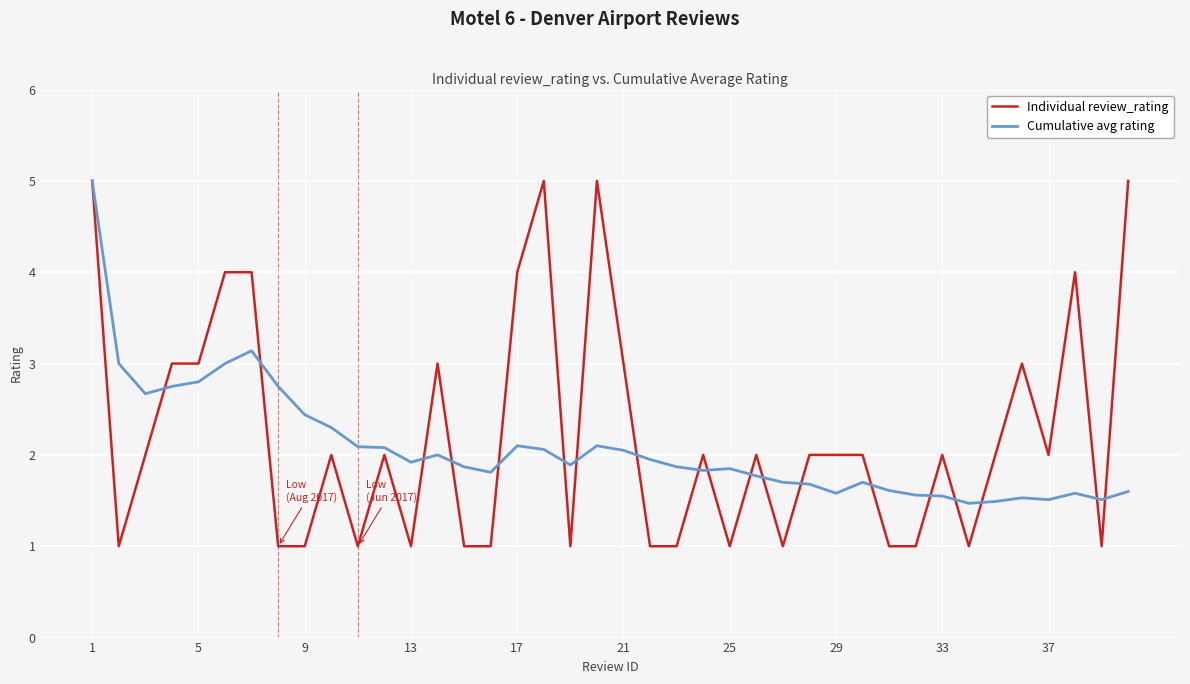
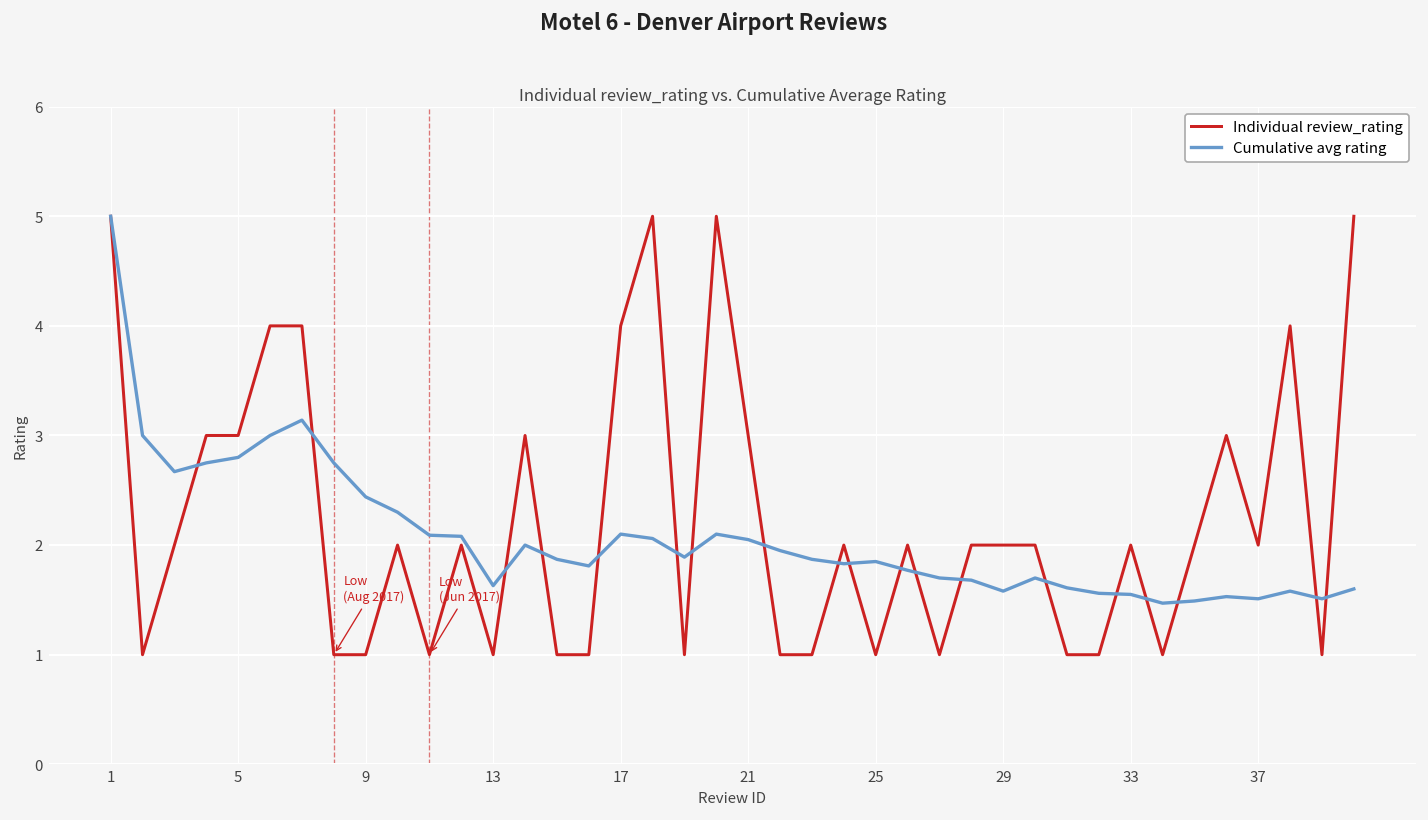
Cumulative avg rating, 13: 1.9 -> 1.6
